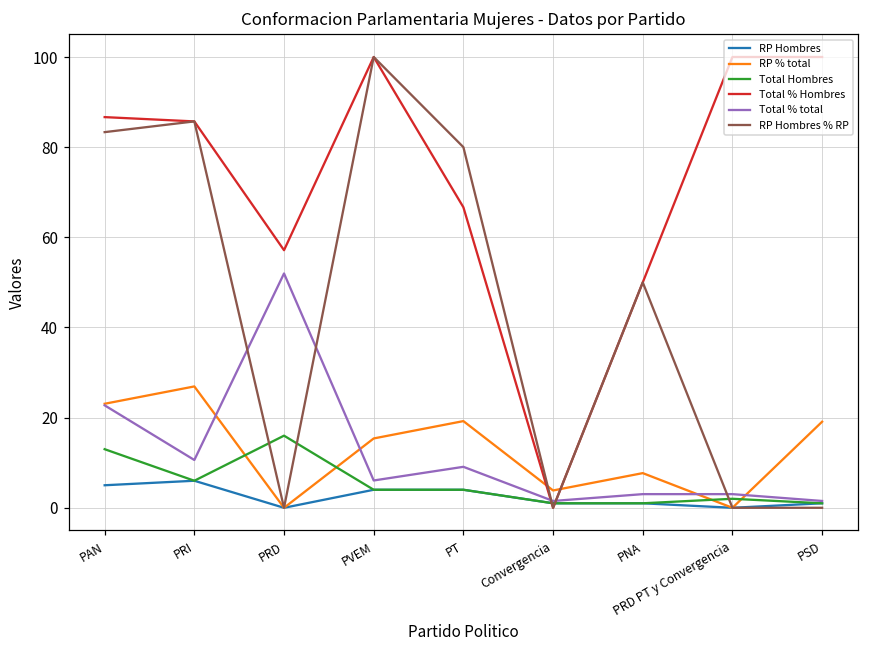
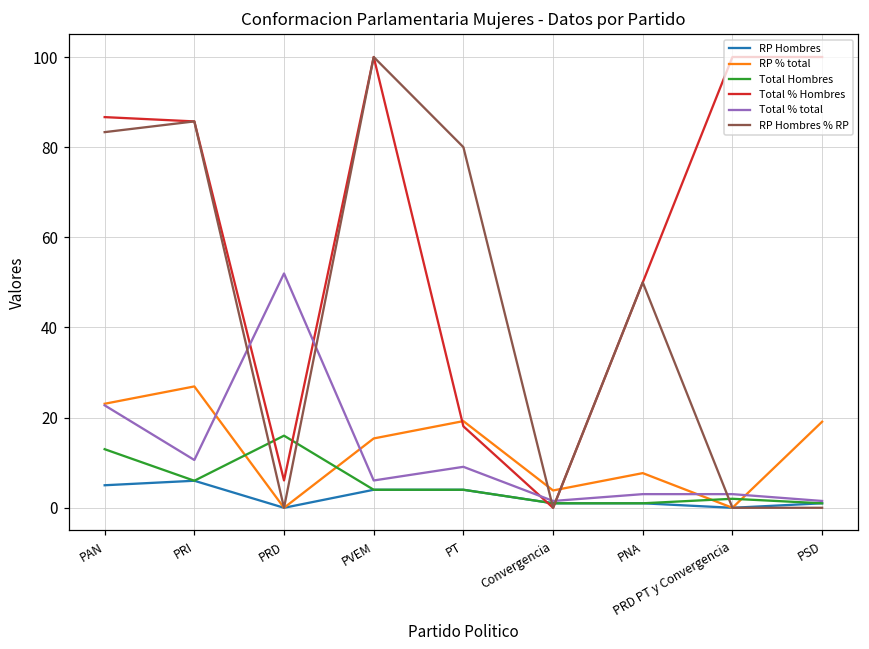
Total % Hombres, PRD: 57 -> 6
Total % Hombres, PT: 67 -> 18
